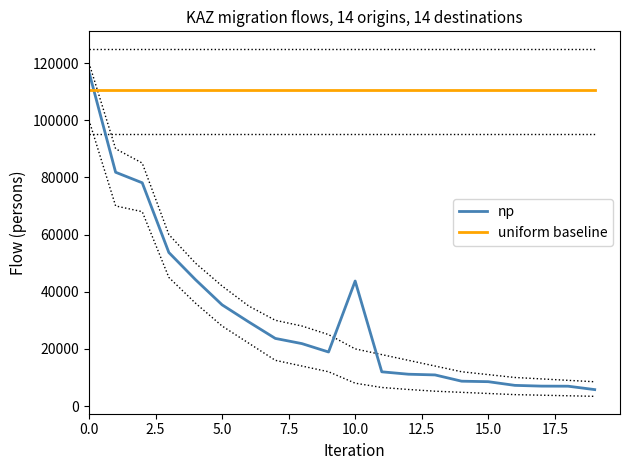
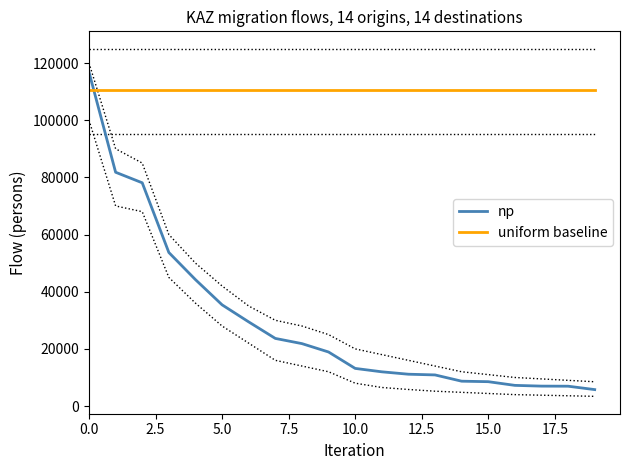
np, 10.0: 44000 -> 13000
